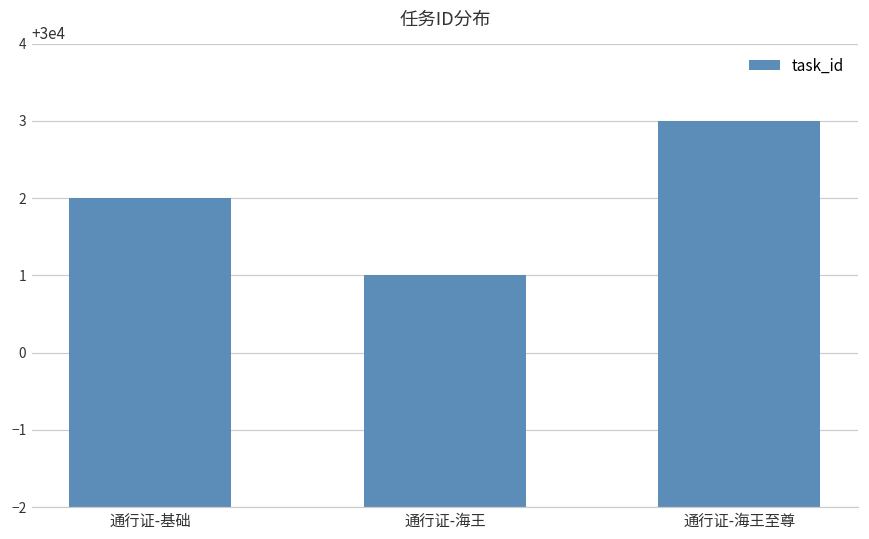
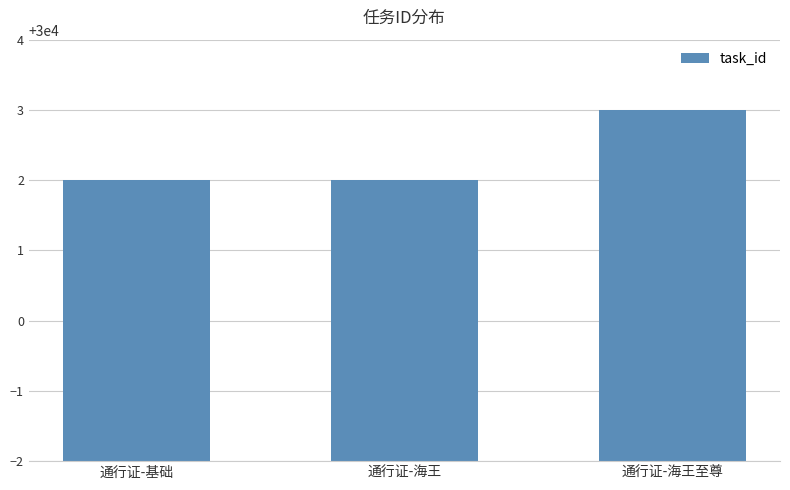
通行证-海王: 30001 -> 30002
